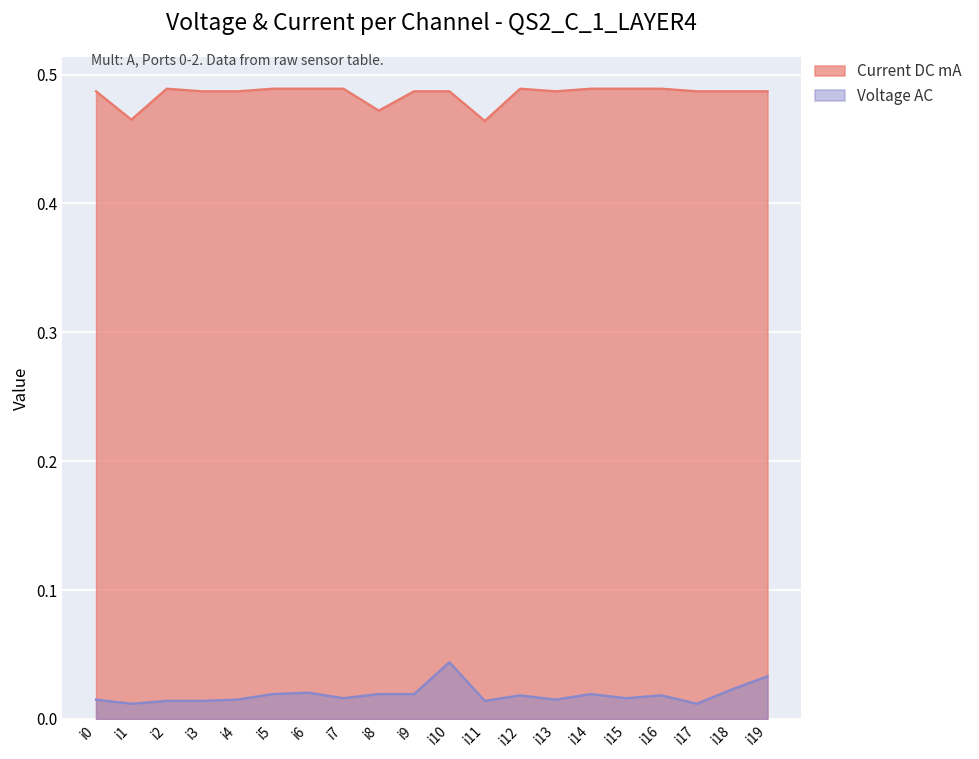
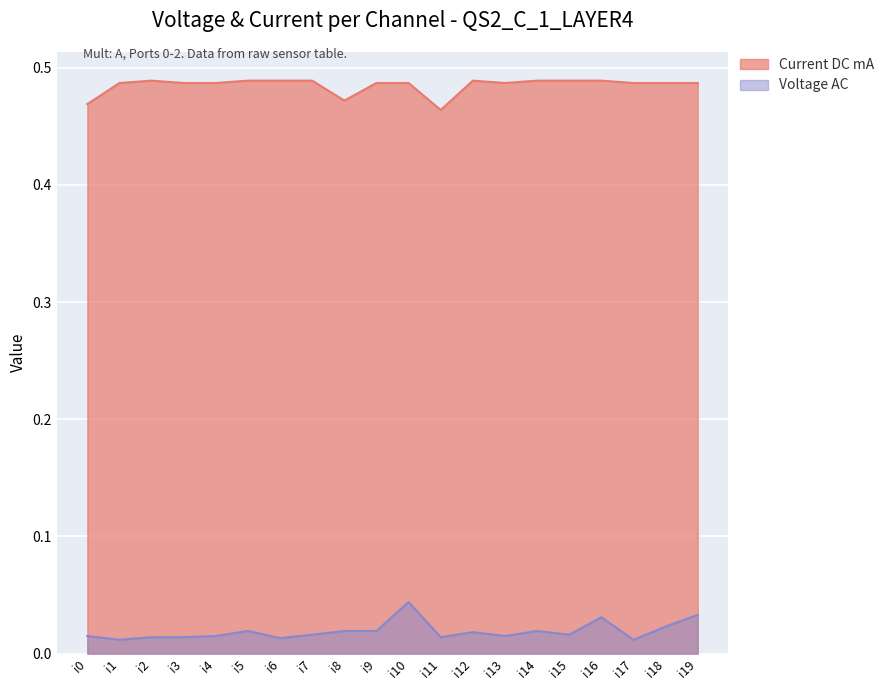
Current DC mA, i0: 0.487 -> 0.469
Current DC mA, i1: 0.465 -> 0.487
Voltage AC, i6: 0.020 -> 0.013
Voltage AC, i16: 0.018 -> 0.031
